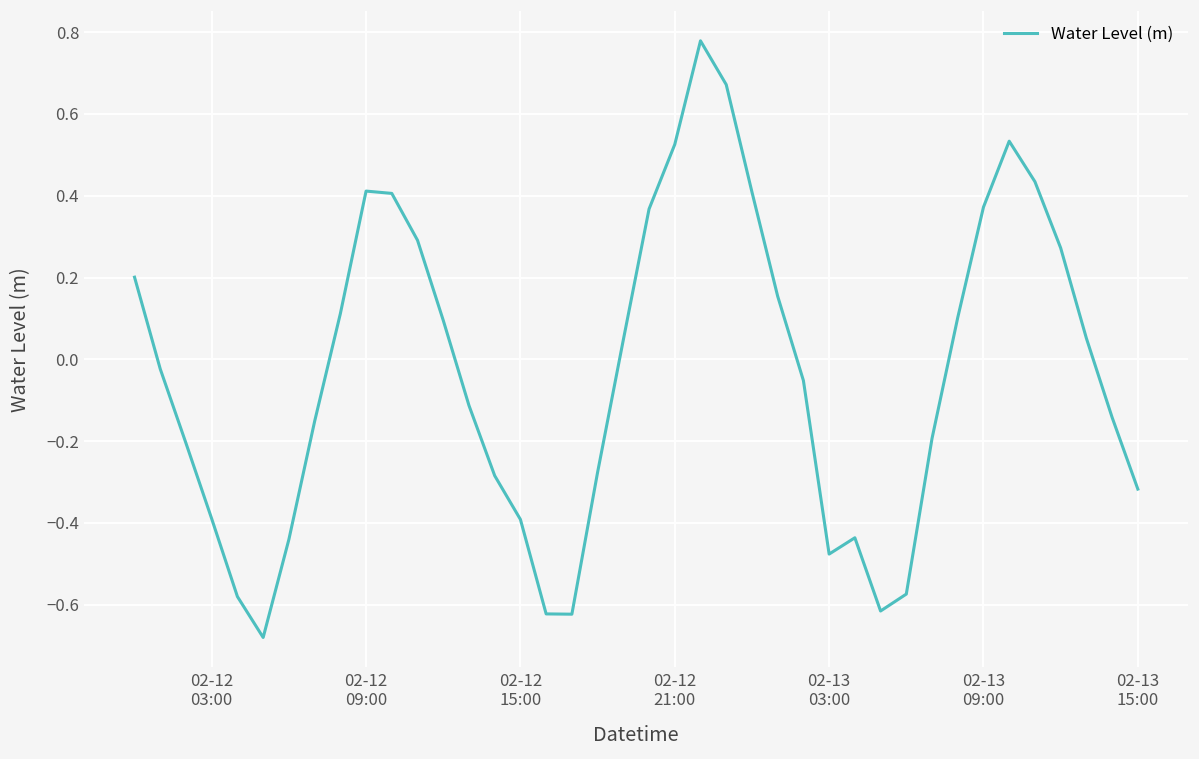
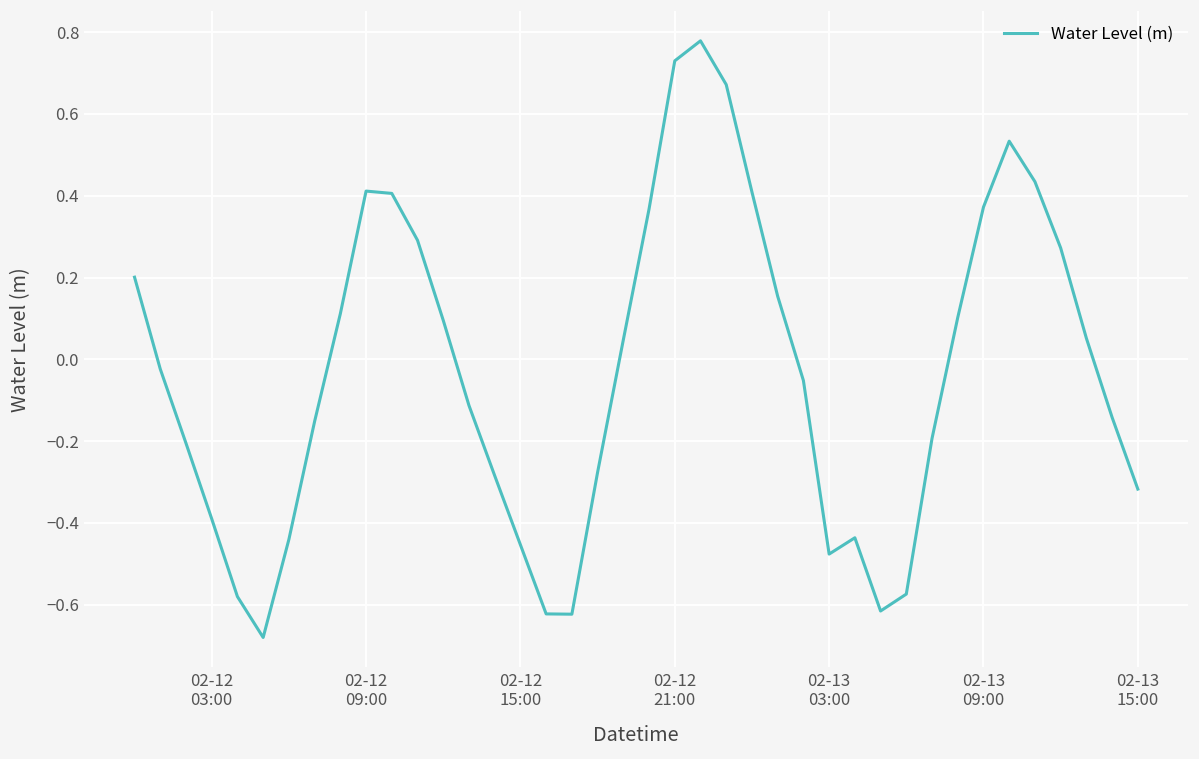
02-12 15:00: -0.39 -> -0.45
02-12 21:00: 0.53 -> 0.73
